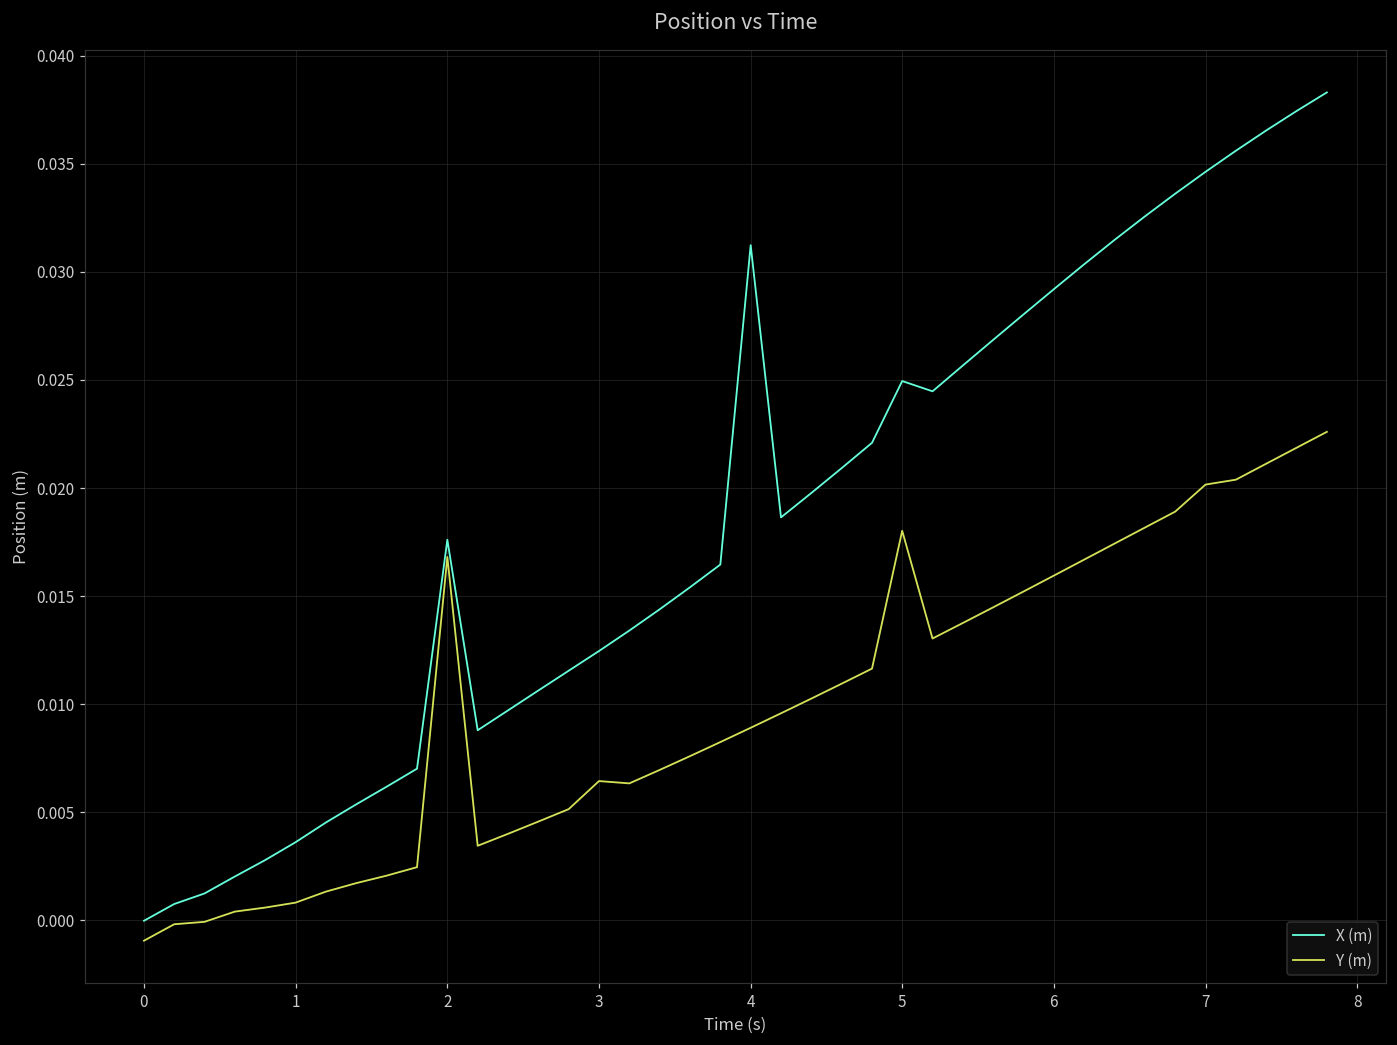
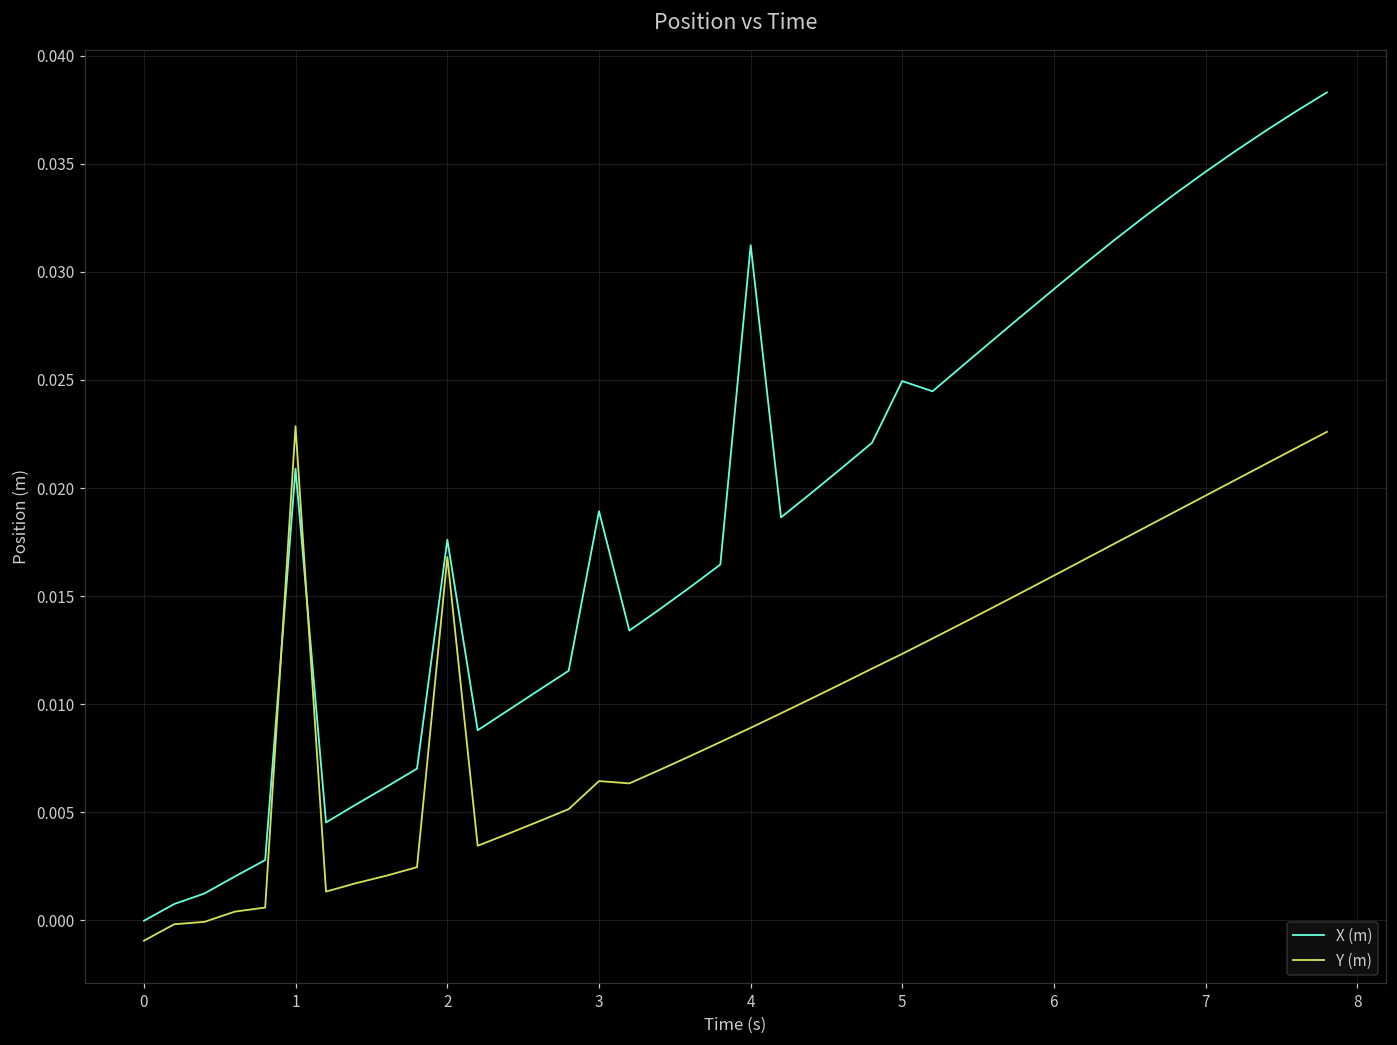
X (m), 1: 0.0036 -> 0.0209
Y (m), 1: 0.0008 -> 0.0229
X (m), 3: 0.0125 -> 0.0189
Y (m), 5: 0.0180 -> 0.0123
Y (m), 7: 0.0202 -> 0.0196
